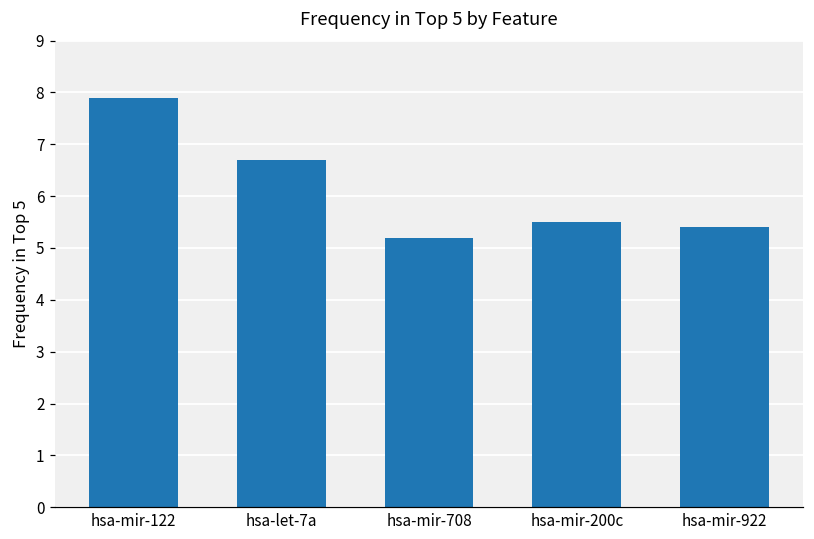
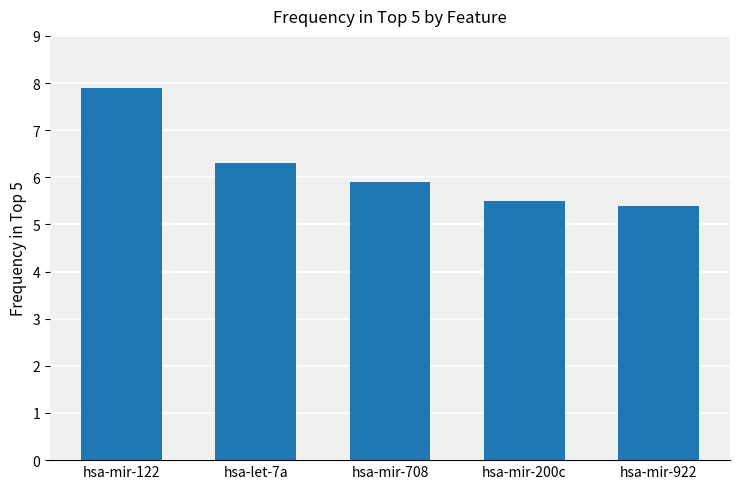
hsa-let-7a: 6.7 -> 6.3
hsa-mir-708: 5.2 -> 5.9
